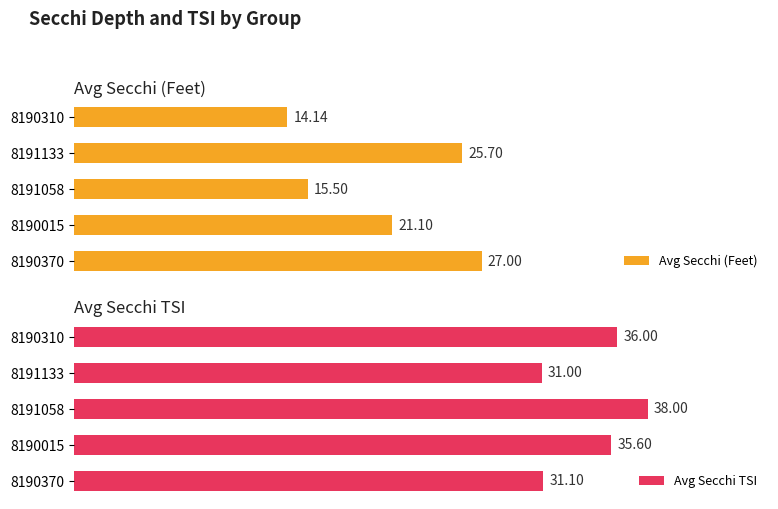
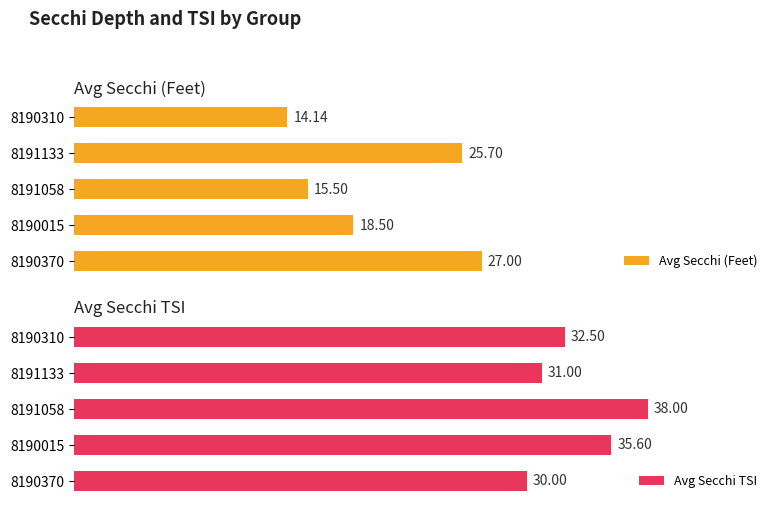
Avg Secchi (Feet), 8190015: 21.10 -> 18.50
Avg Secchi TSI, 8190310: 36.00 -> 32.50
Avg Secchi TSI, 8190370: 31.10 -> 30.00
